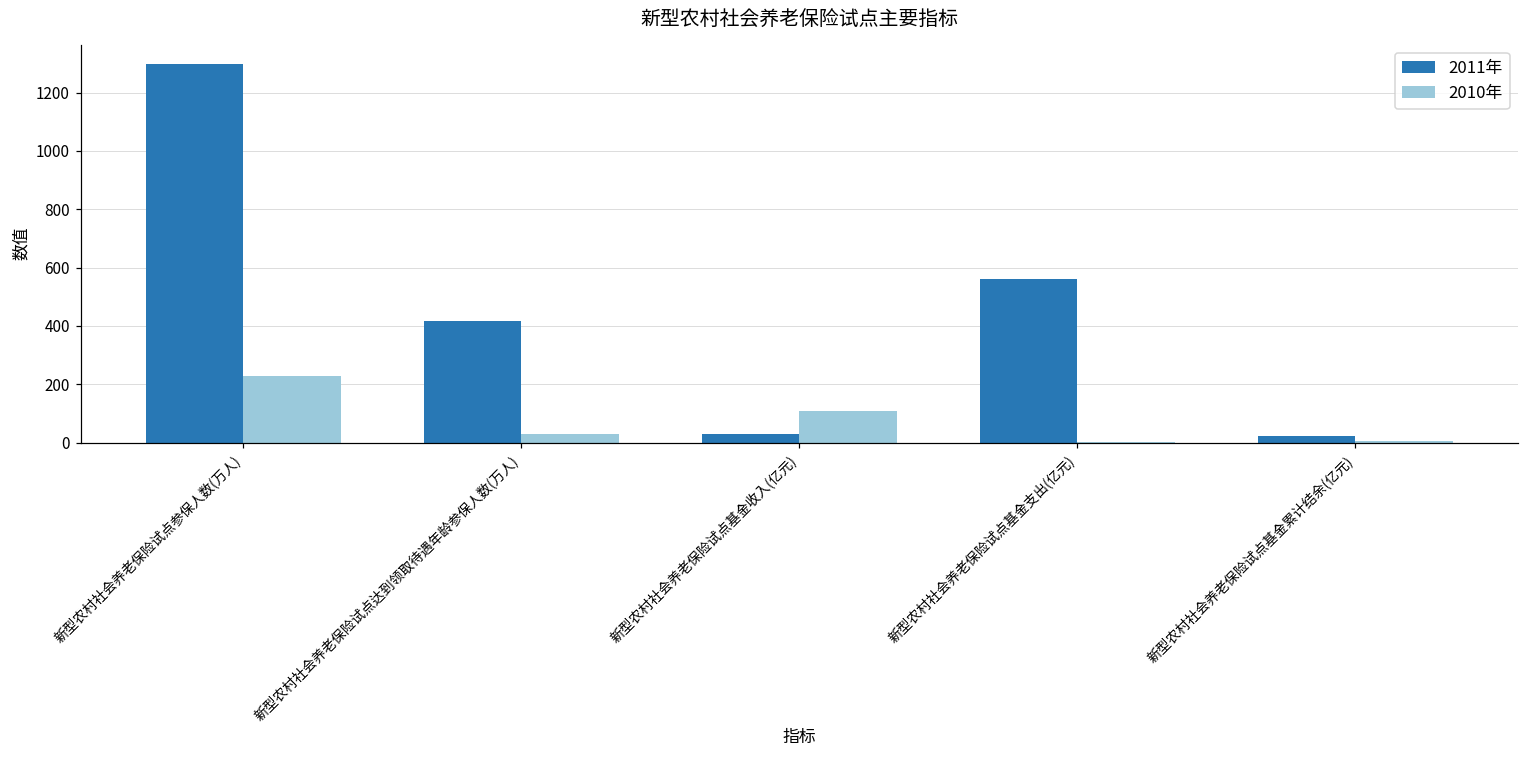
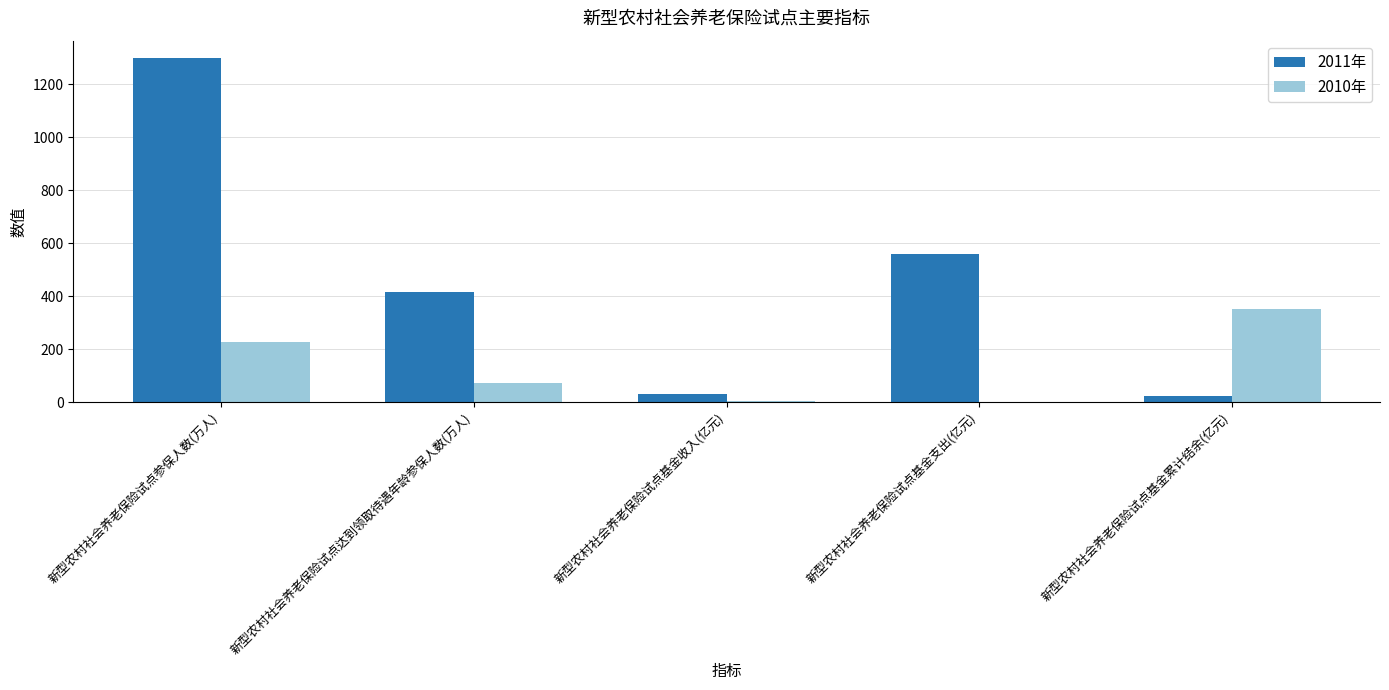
2010年, 新型农村社会养老保险试点达到领取待遇年龄参保人数(万人): 30 -> 80
2010年, 新型农村社会养老保险试点基金收入(亿元): 110 -> 10
2010年, 新型农村社会养老保险试点基金累计结余(亿元): 0 -> 350
